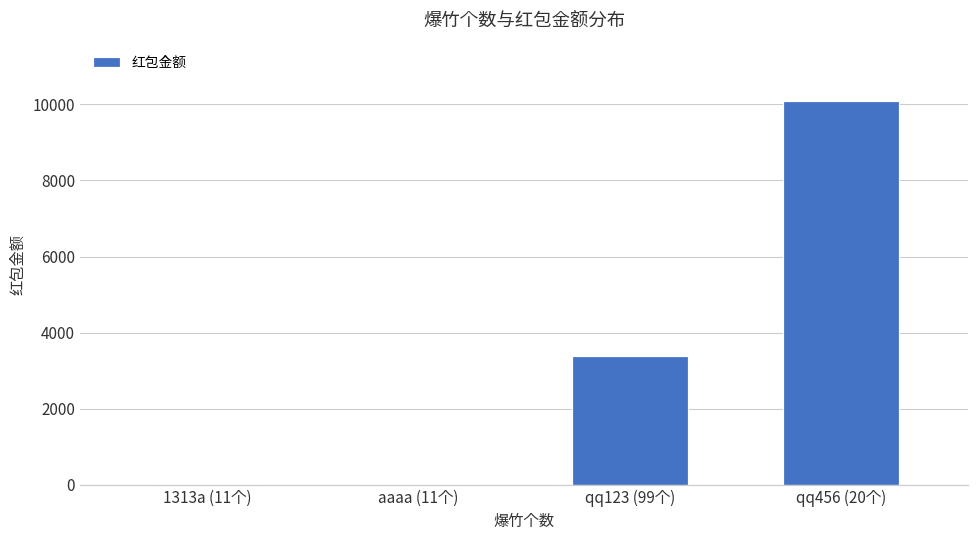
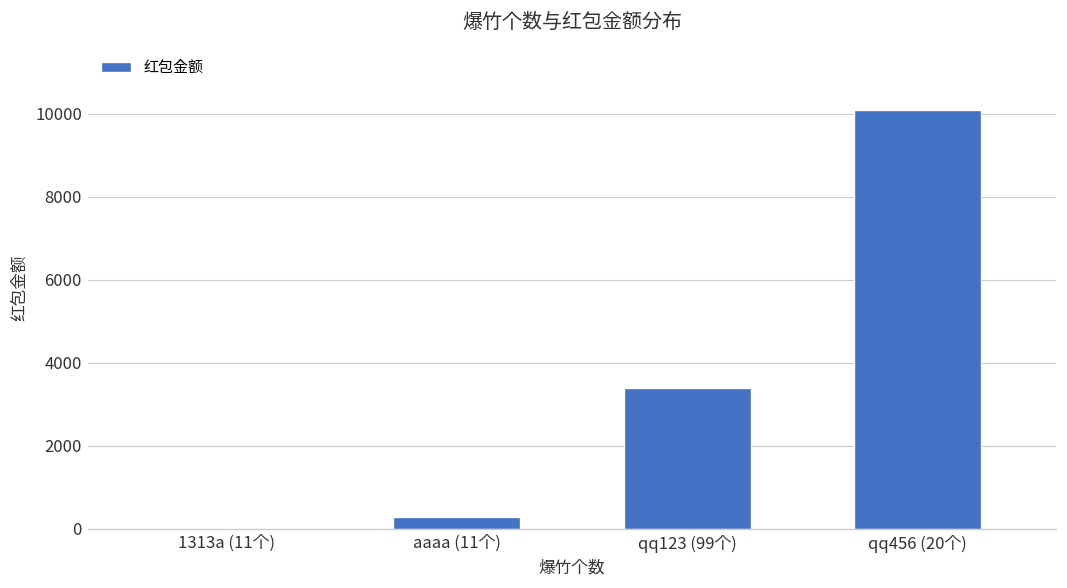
aaaa (11个): 0 -> 300
